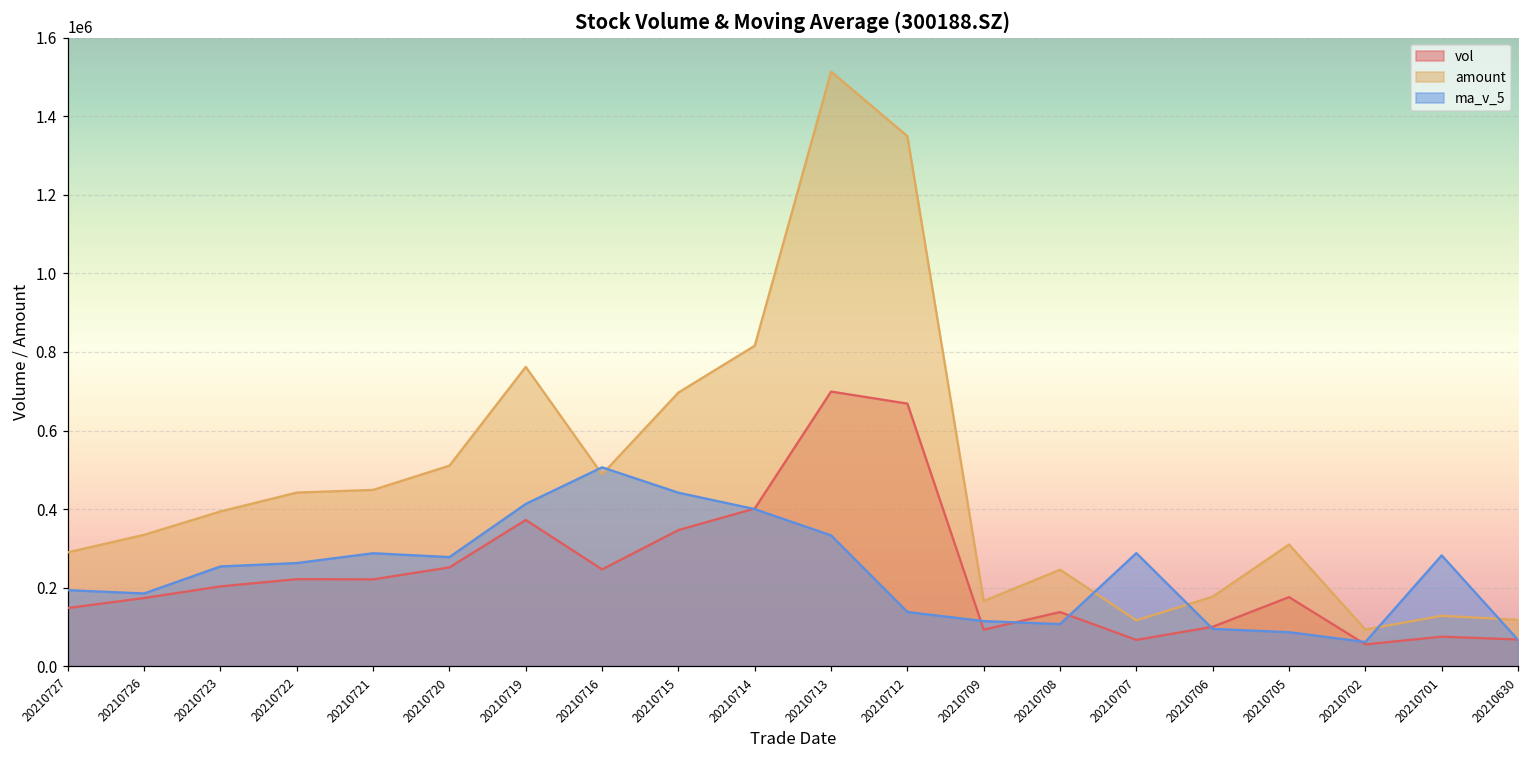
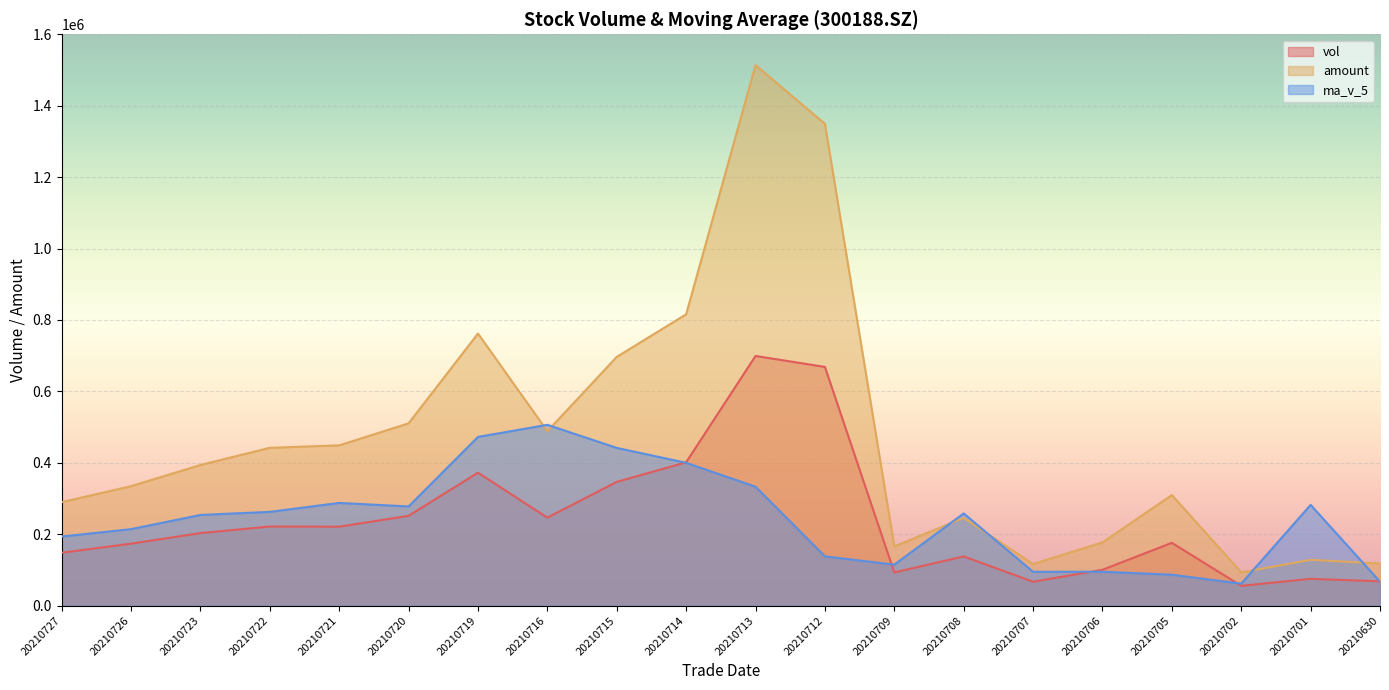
ma_v_5, 20210726: 190000 -> 210000
ma_v_5, 20210719: 410000 -> 470000
ma_v_5, 20210708: 110000 -> 260000
ma_v_5, 20210707: 290000 -> 90000
